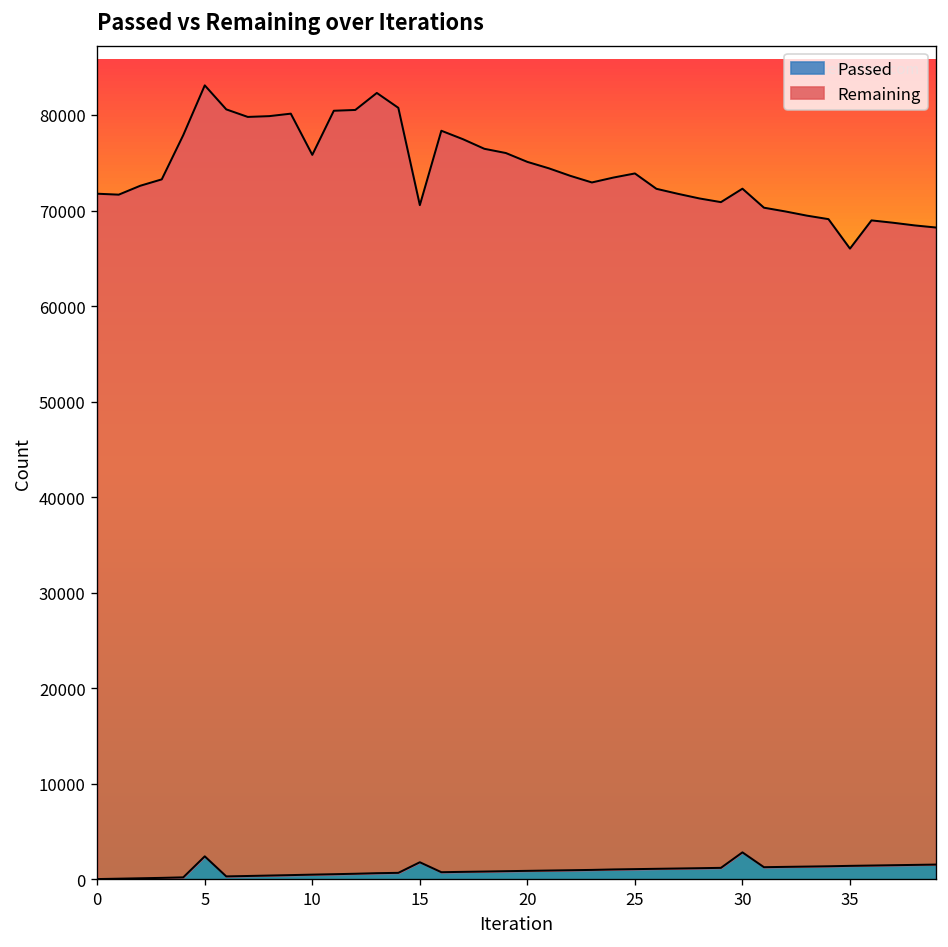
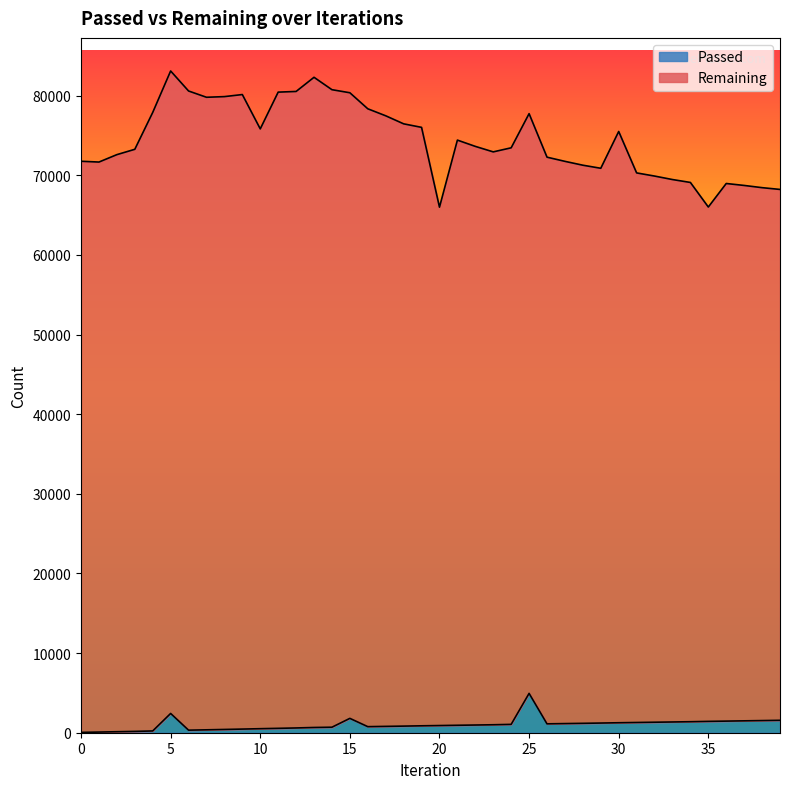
Remaining, 15: 69000 -> 79000
Remaining, 20: 74000 -> 65000
Passed, 25: 1000 -> 5000
Passed, 30: 3000 -> 1000
Remaining, 30: 69000 -> 74000
